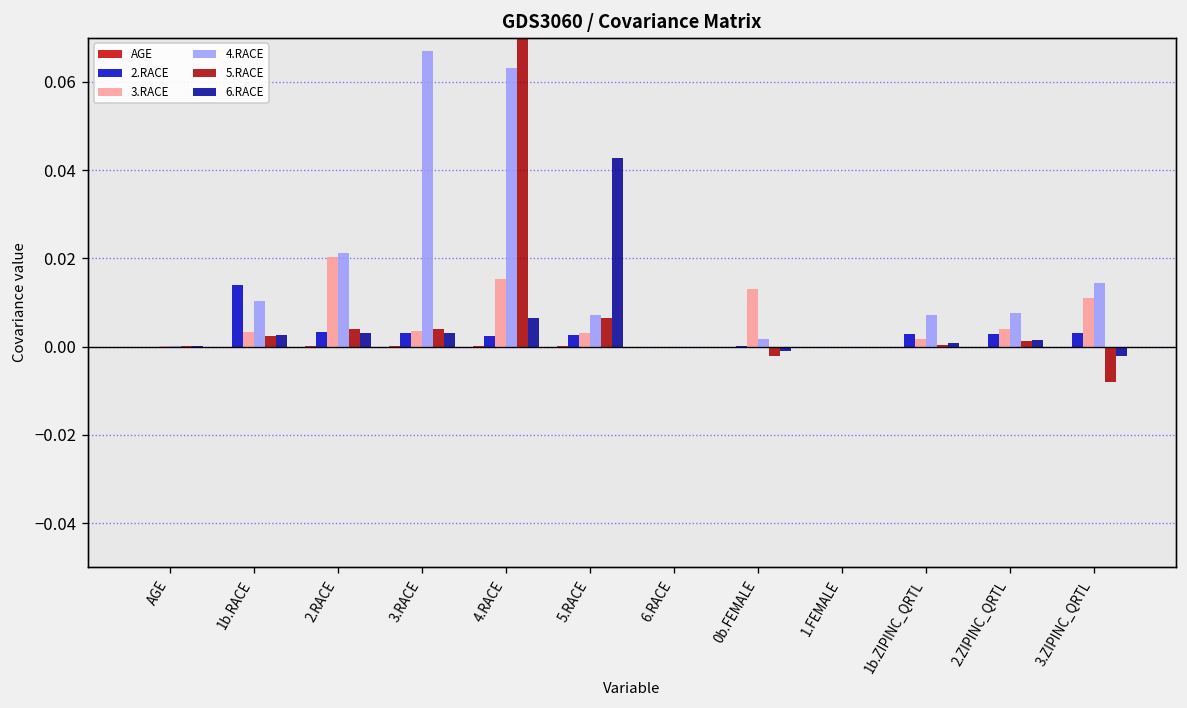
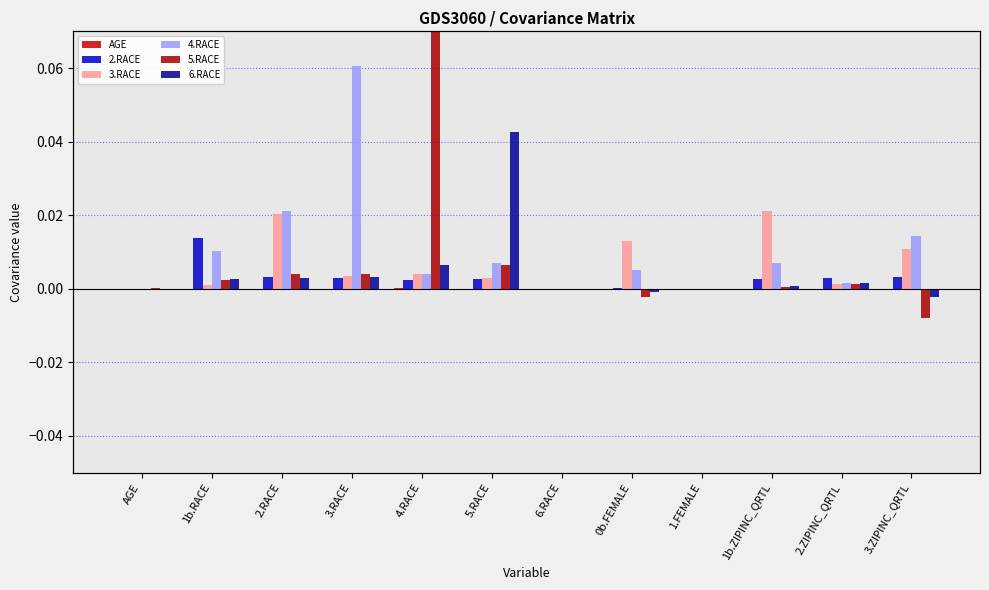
3.RACE, 1b.RACE: 0.003 -> 0.001
4.RACE, 3.RACE: 0.067 -> 0.060
3.RACE, 4.RACE: 0.015 -> 0.004
4.RACE, 4.RACE: 0.063 -> 0.004
4.RACE, 0b.FEMALE: 0.002 -> 0.005
3.RACE, 1b.ZIPINC_QRTL: 0.002 -> 0.021
3.RACE, 2.ZIPINC_QRTL: 0.004 -> 0.001
4.RACE, 2.ZIPINC_QRTL: 0.008 -> 0.002
